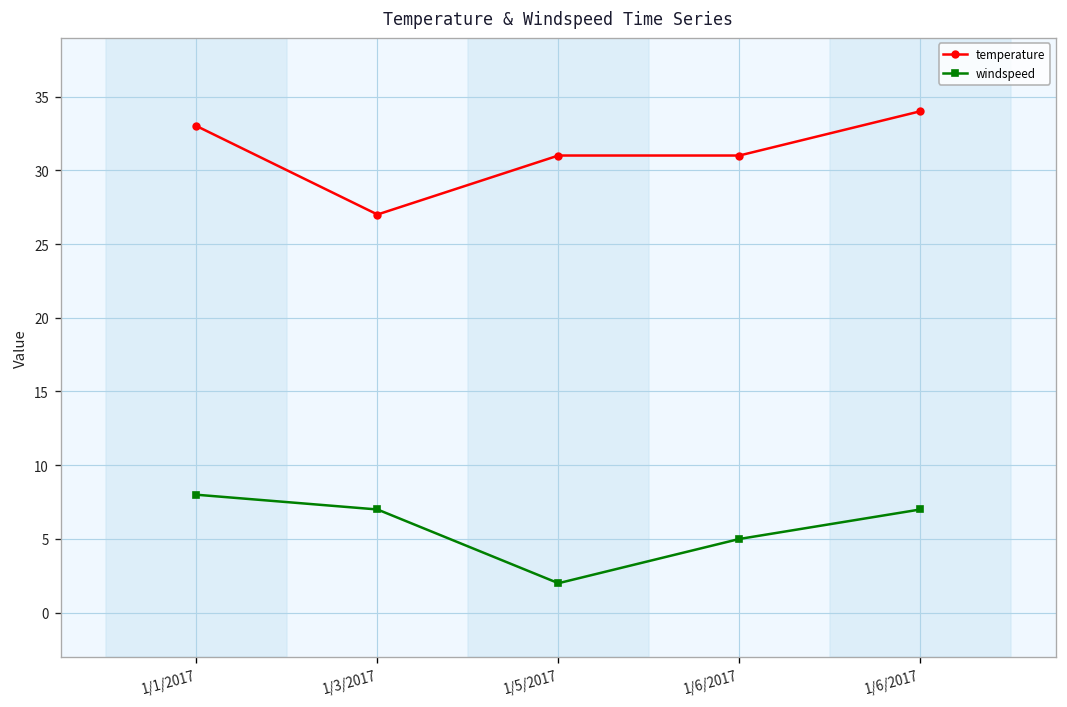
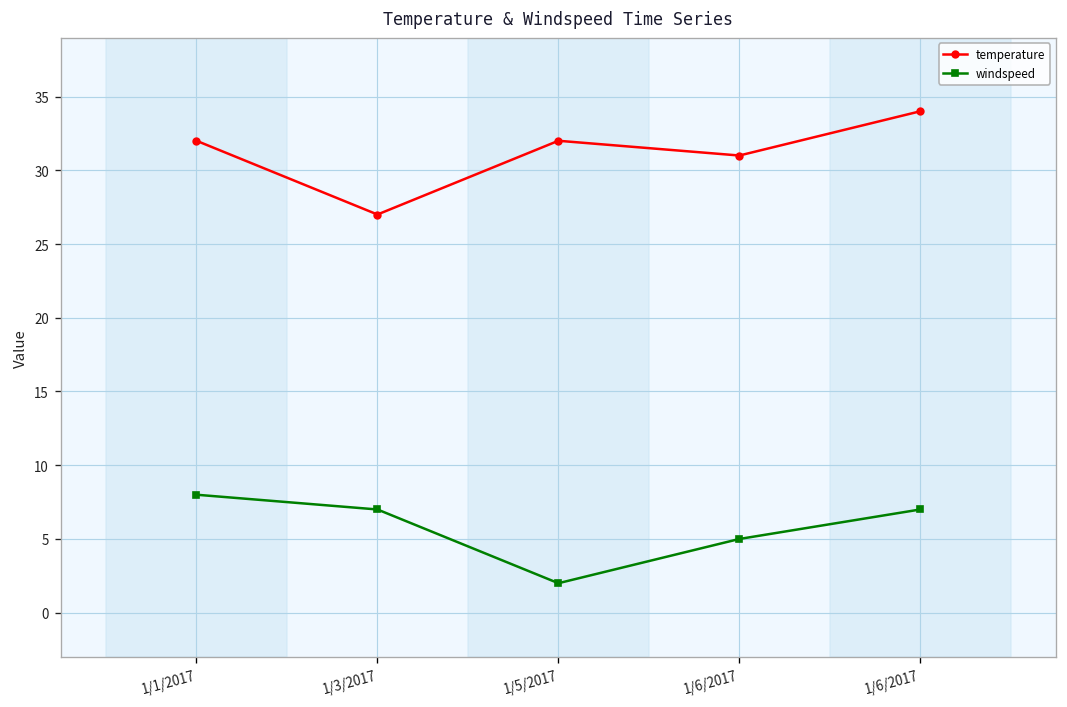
temperature, 1/1/2017: 33 -> 32
temperature, 1/5/2017: 31 -> 32
